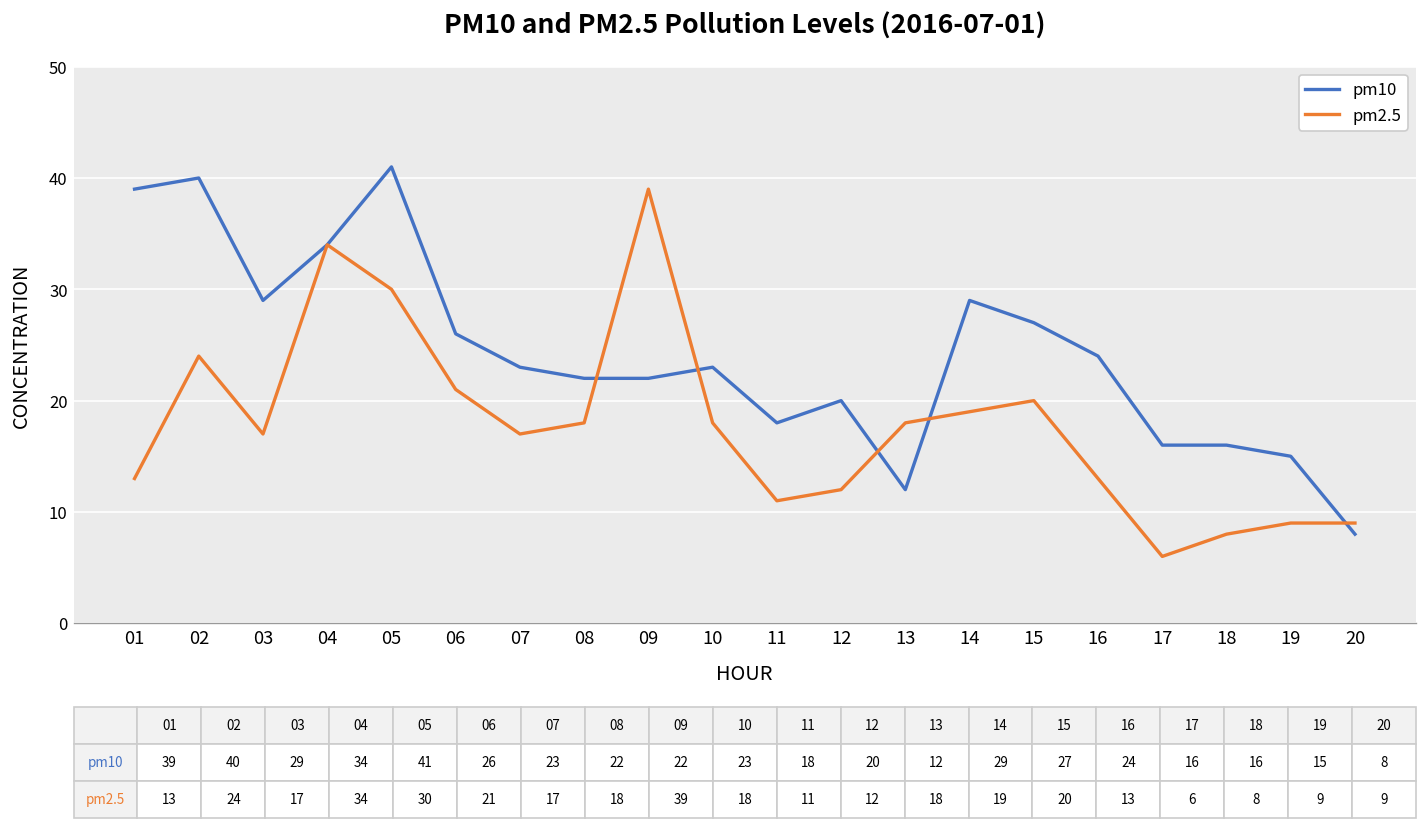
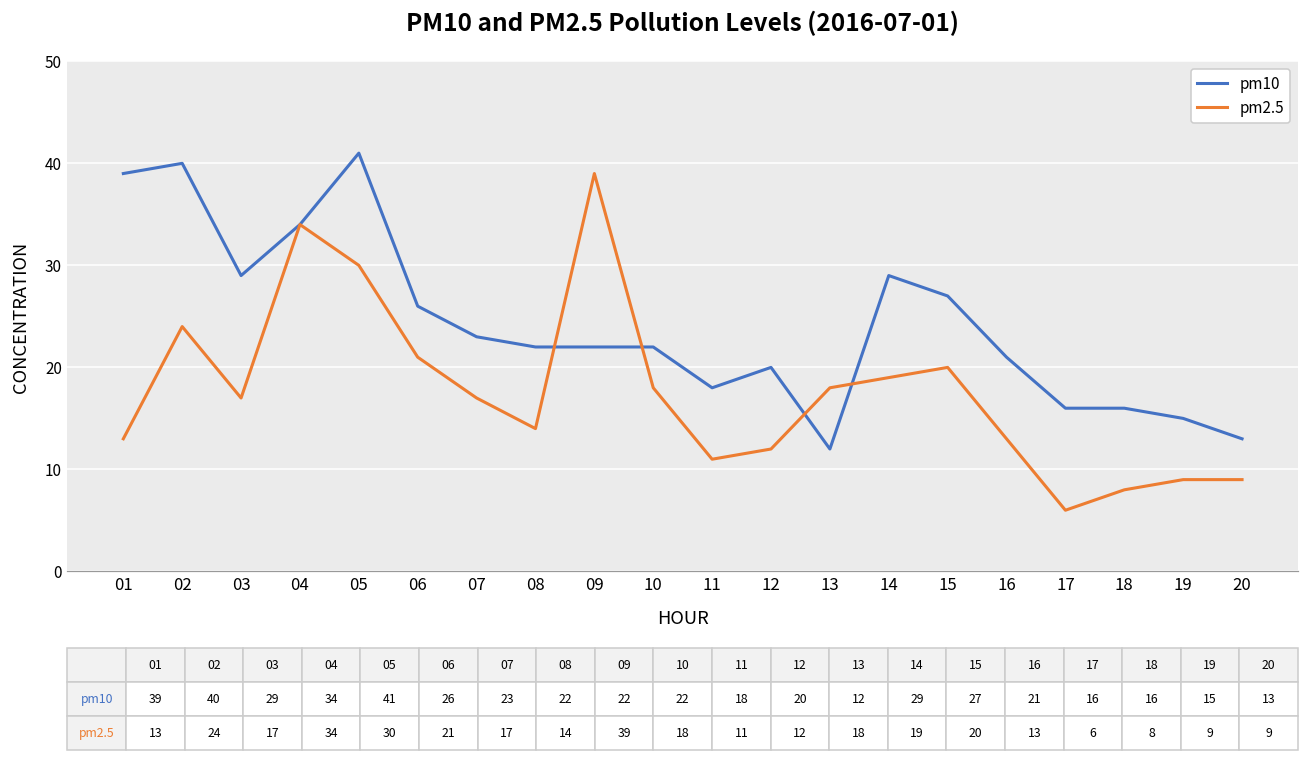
pm2.5, 08: 18 -> 14
pm10, 10: 23 -> 22
pm10, 16: 24 -> 21
pm10, 20: 8 -> 13
